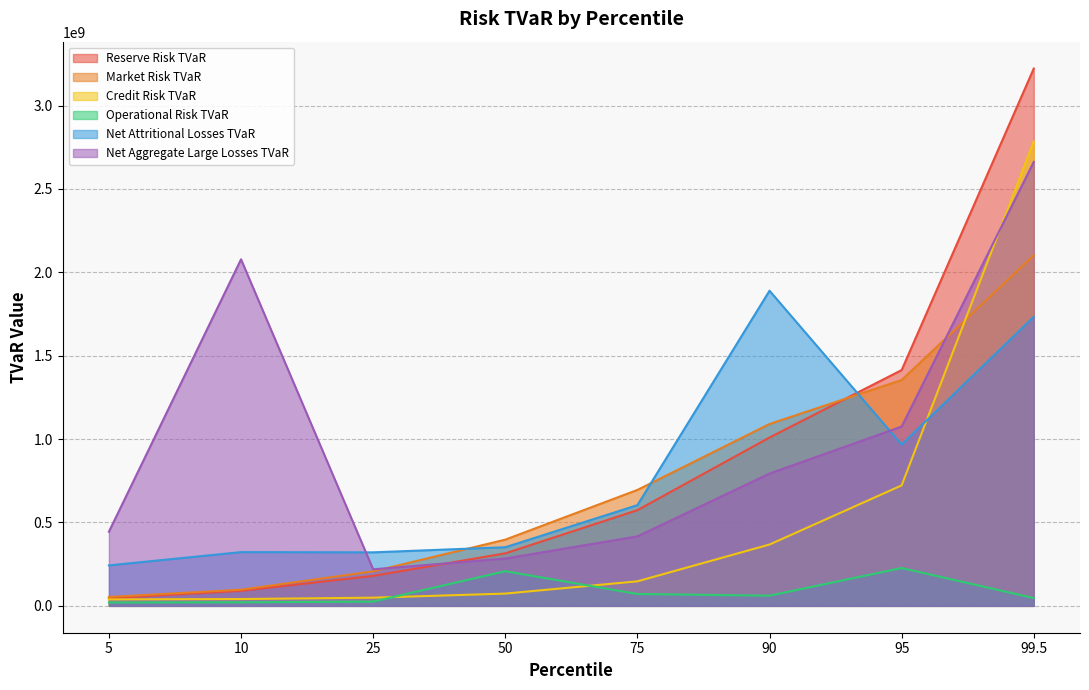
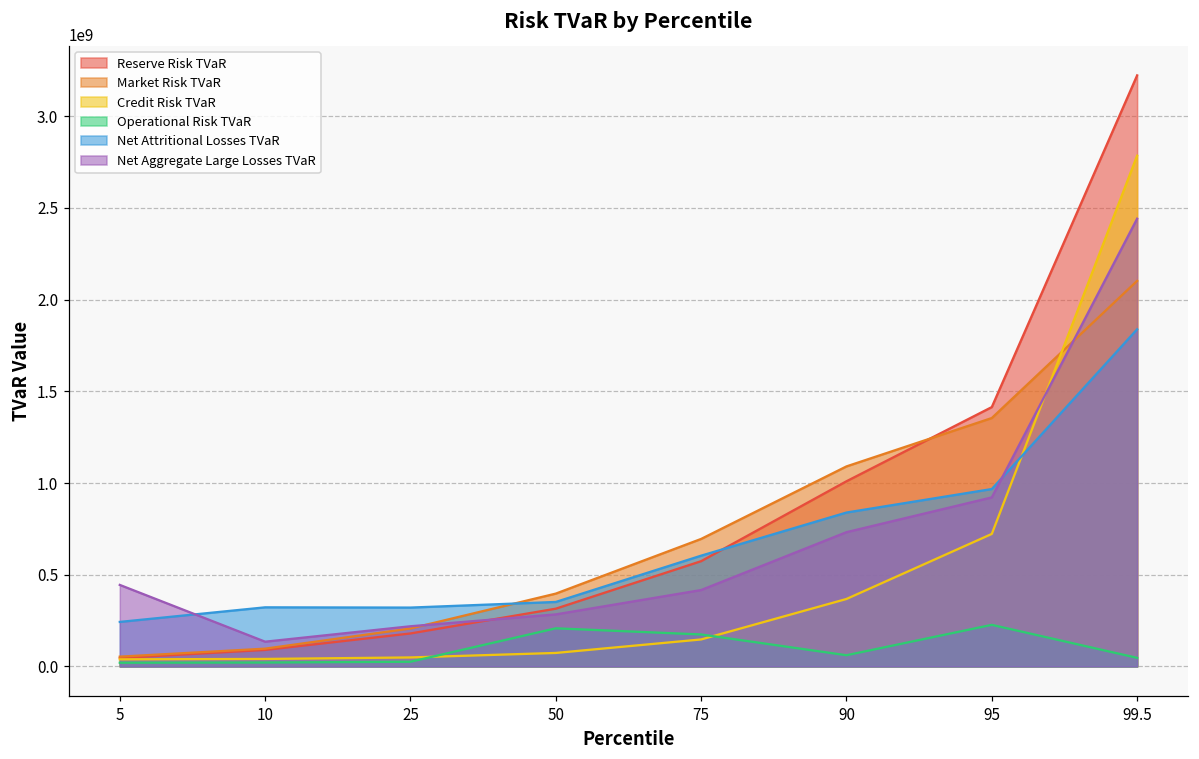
Net Aggregate Large Losses TVaR, 10: 2080000000 -> 130000000
Operational Risk TVaR, 75: 70000000 -> 170000000
Net Attritional Losses TVaR, 90: 1890000000 -> 840000000
Net Aggregate Large Losses TVaR, 90: 790000000 -> 730000000
Net Aggregate Large Losses TVaR, 95: 1080000000 -> 920000000
Net Attritional Losses TVaR, 99.5: 1730000000 -> 1840000000
Net Aggregate Large Losses TVaR, 99.5: 2660000000 -> 2440000000
